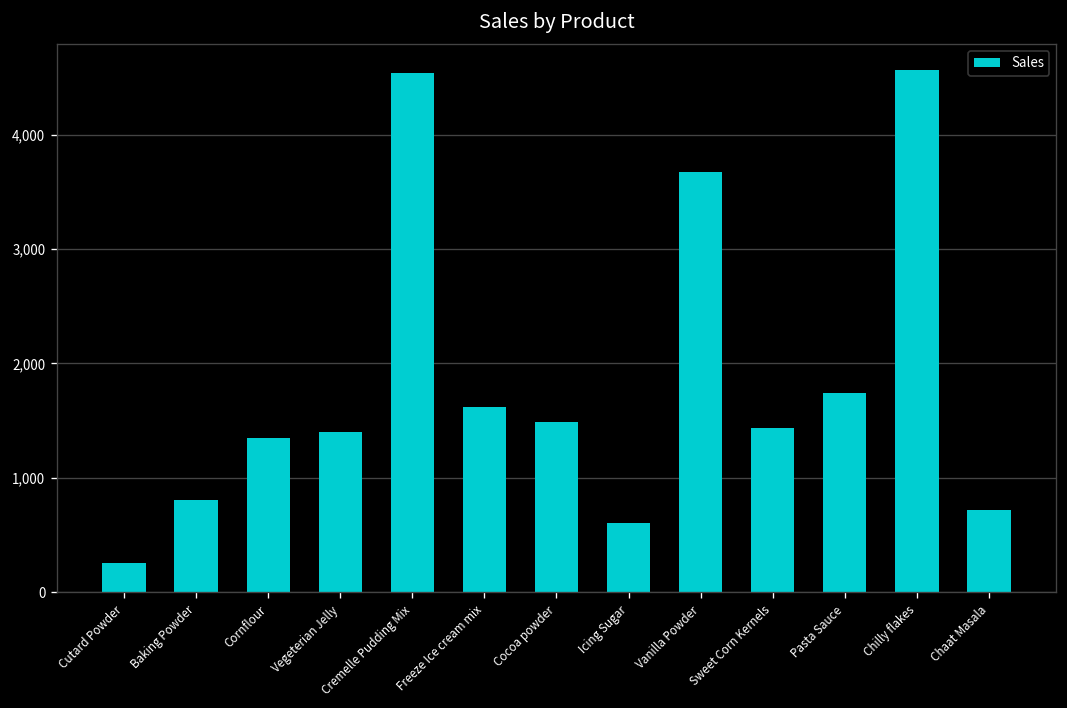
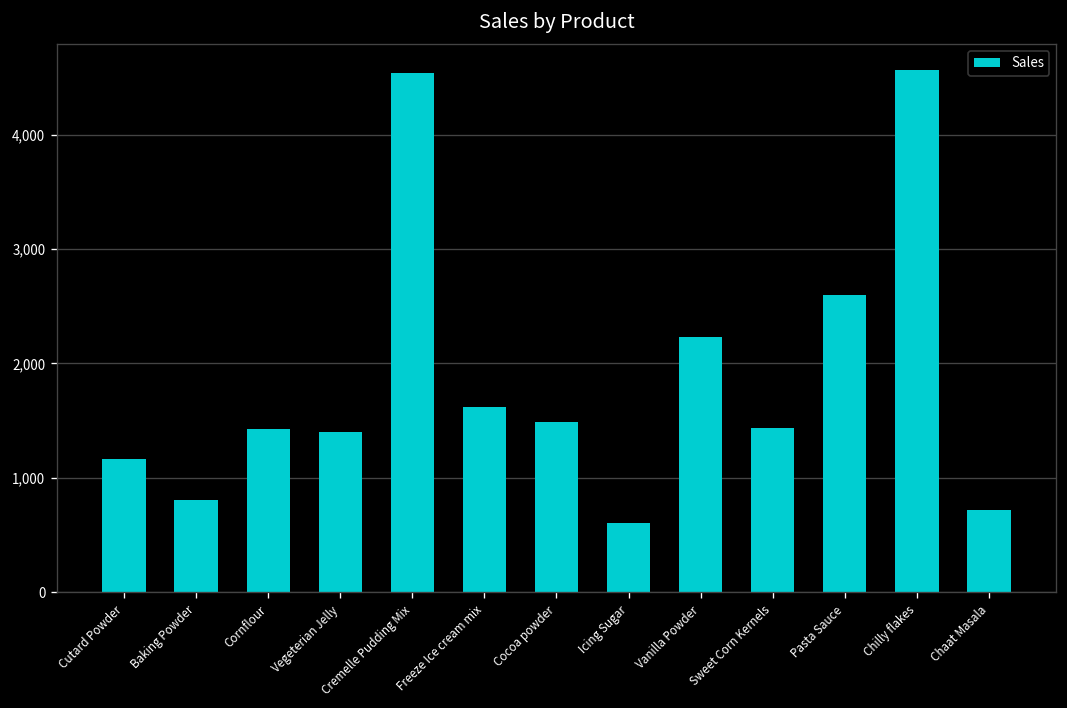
Cutard Powder: 300 -> 1,200
Cornflour: 1,300 -> 1,400
Vanilla Powder: 3,700 -> 2,200
Pasta Sauce: 1,700 -> 2,600
